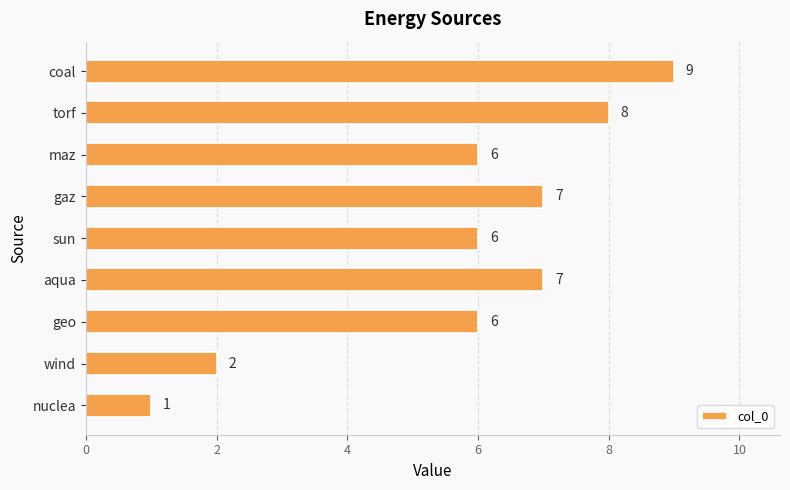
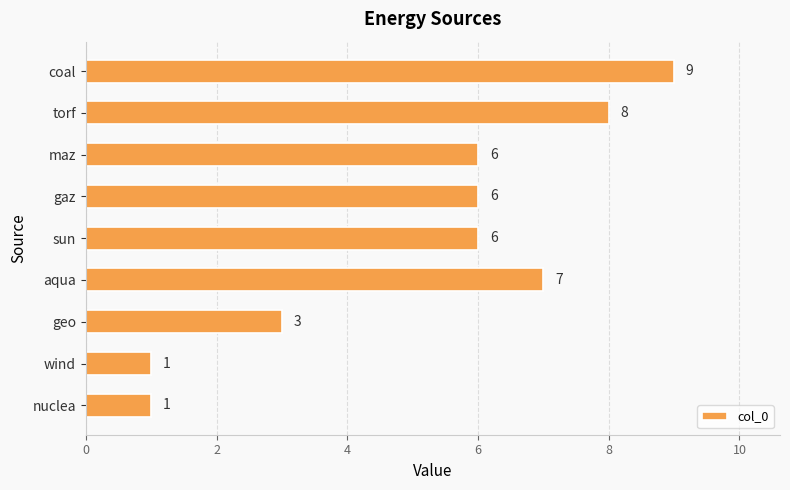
gaz: 7 -> 6
geo: 6 -> 3
wind: 2 -> 1
